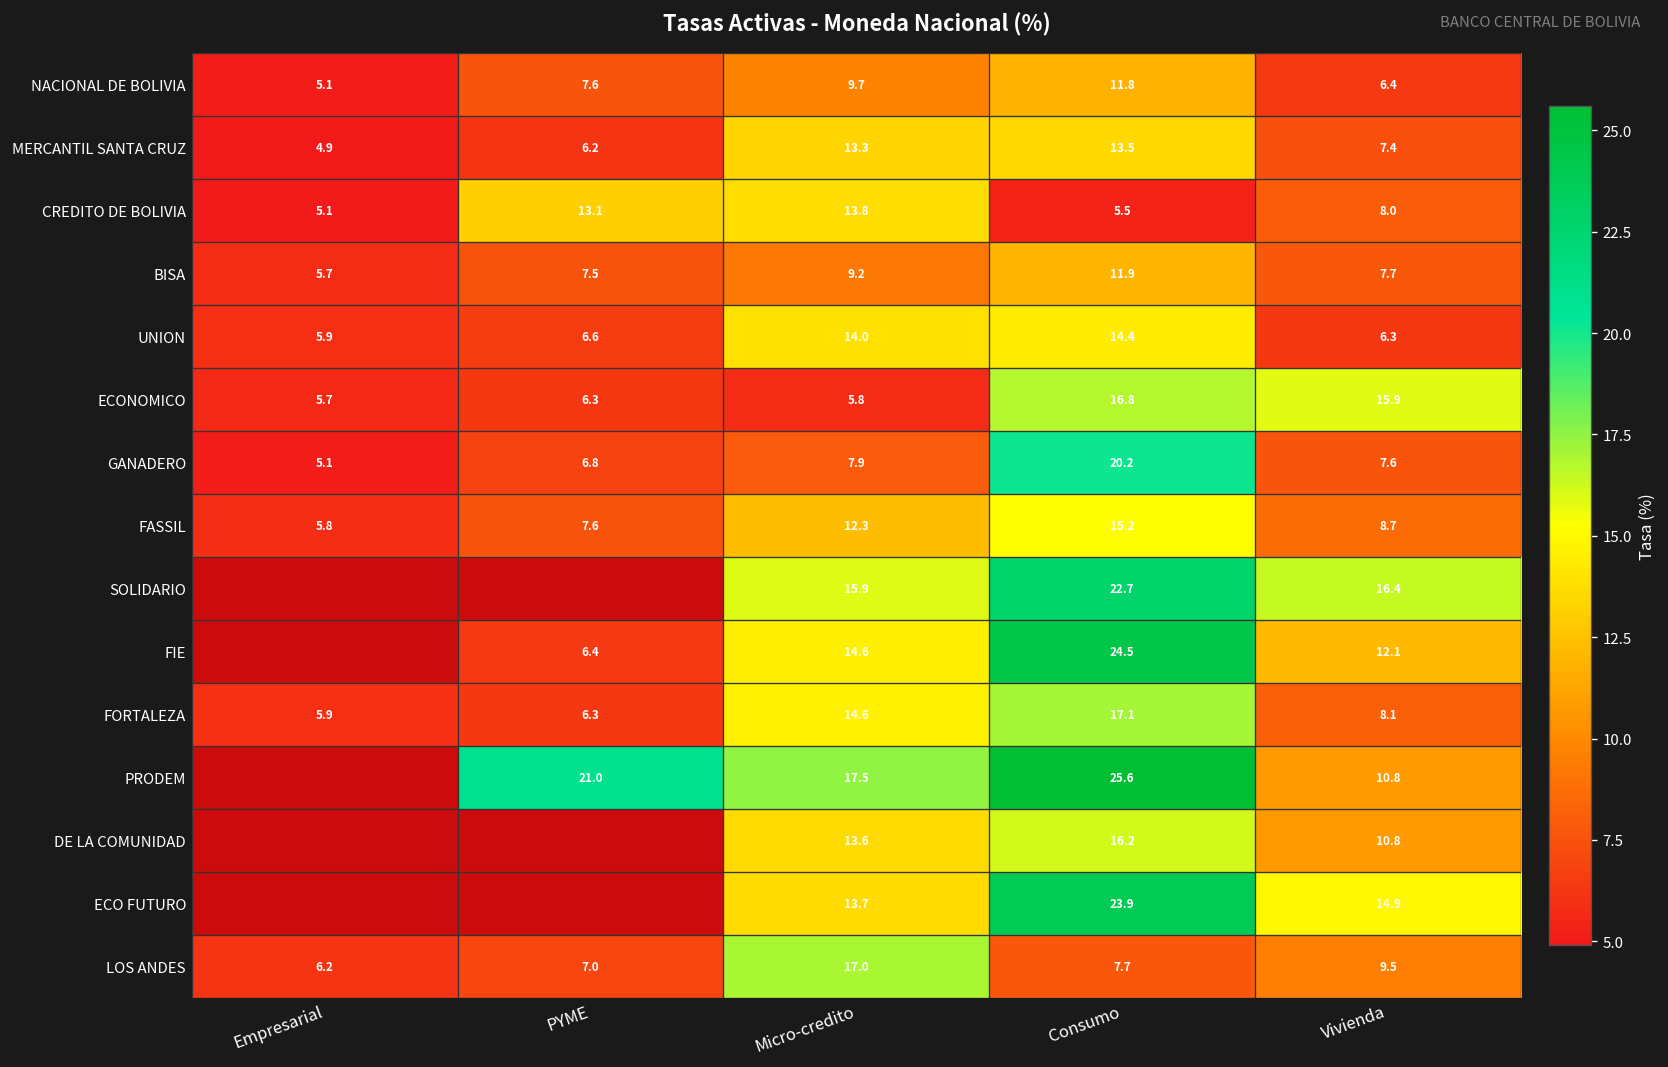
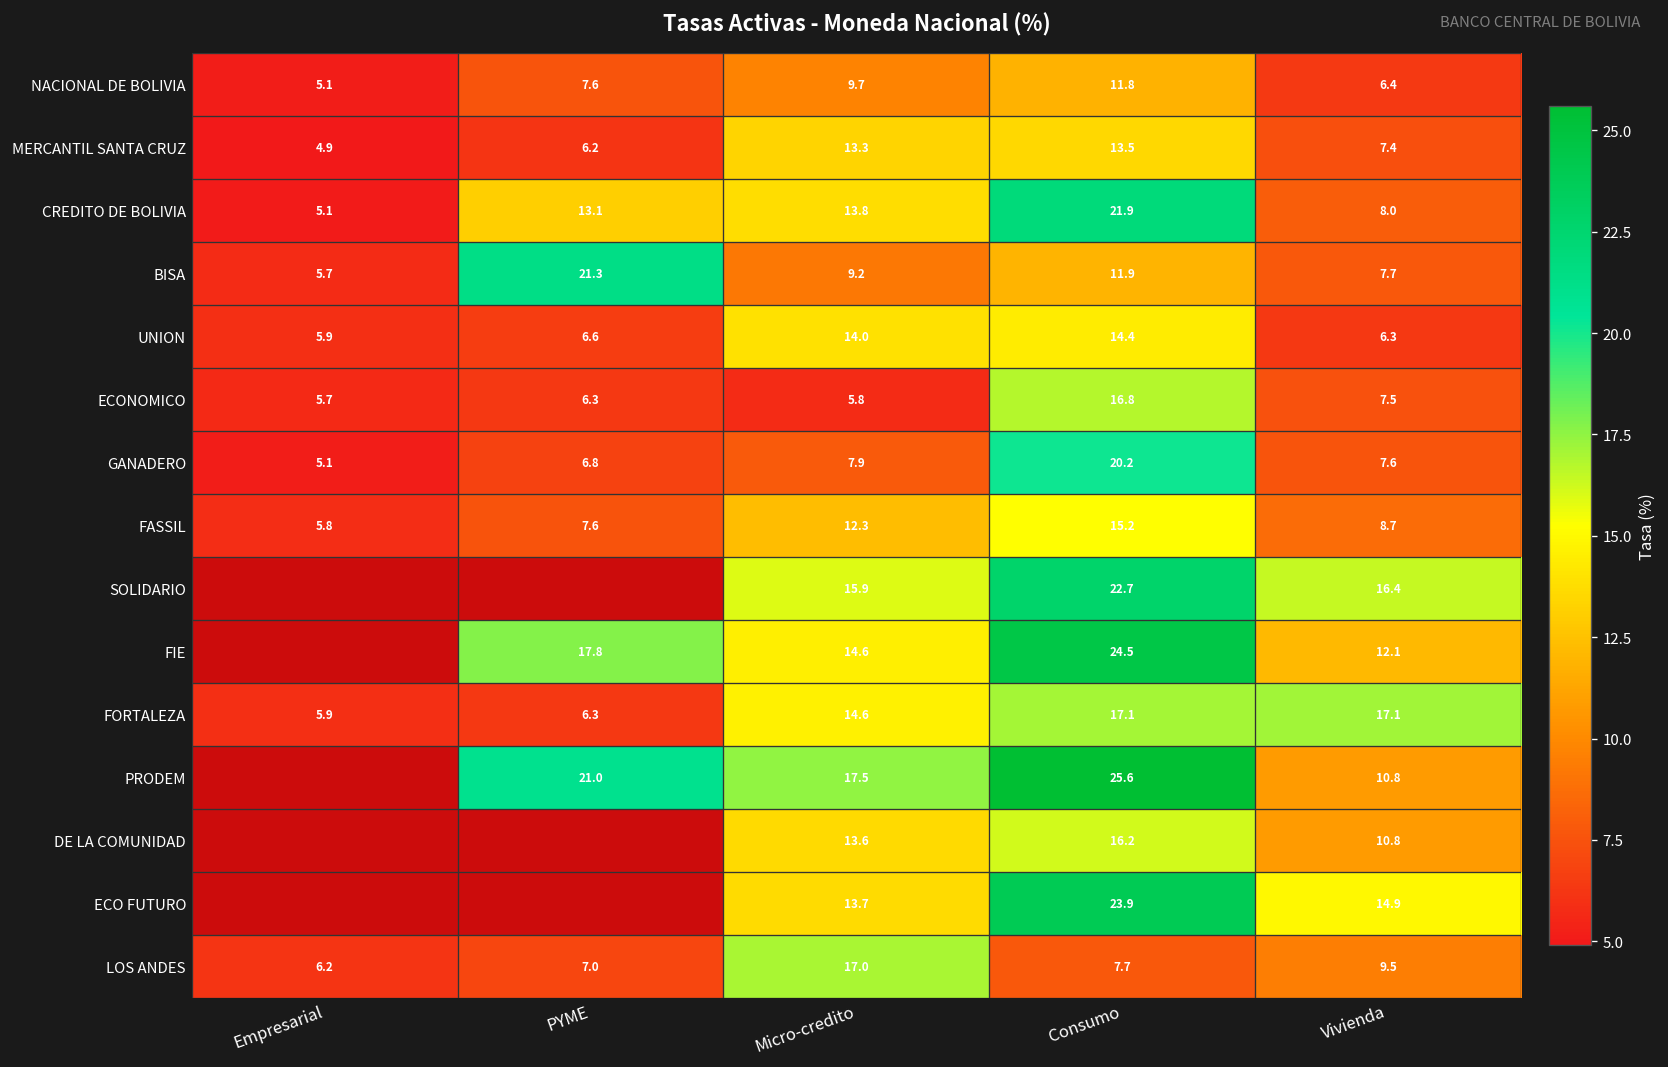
CREDITO DE BOLIVIA, Consumo: 5.5 -> 21.9
BISA, PYME: 7.5 -> 21.3
ECONOMICO, Vivienda: 15.9 -> 7.5
FIE, PYME: 6.4 -> 17.8
FORTALEZA, Vivienda: 8.1 -> 17.1
